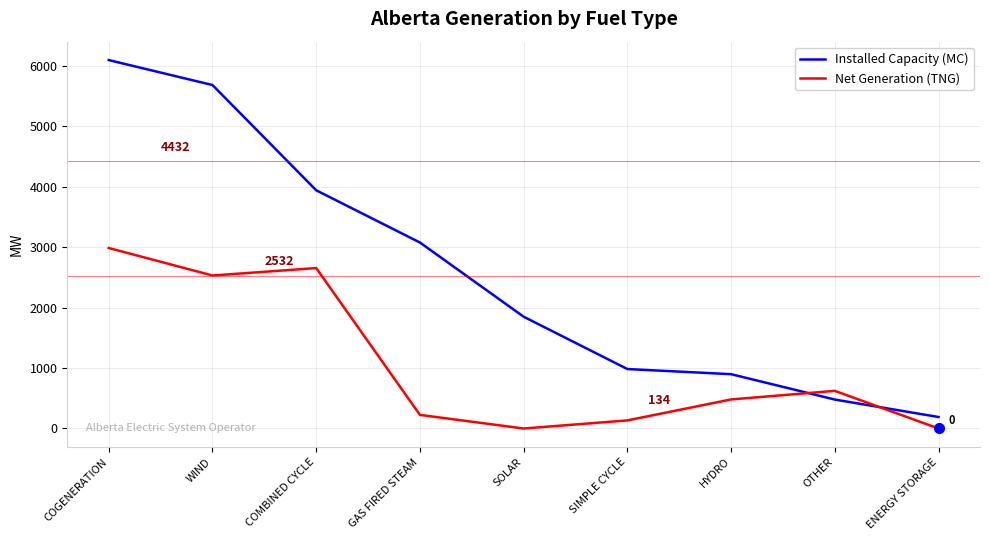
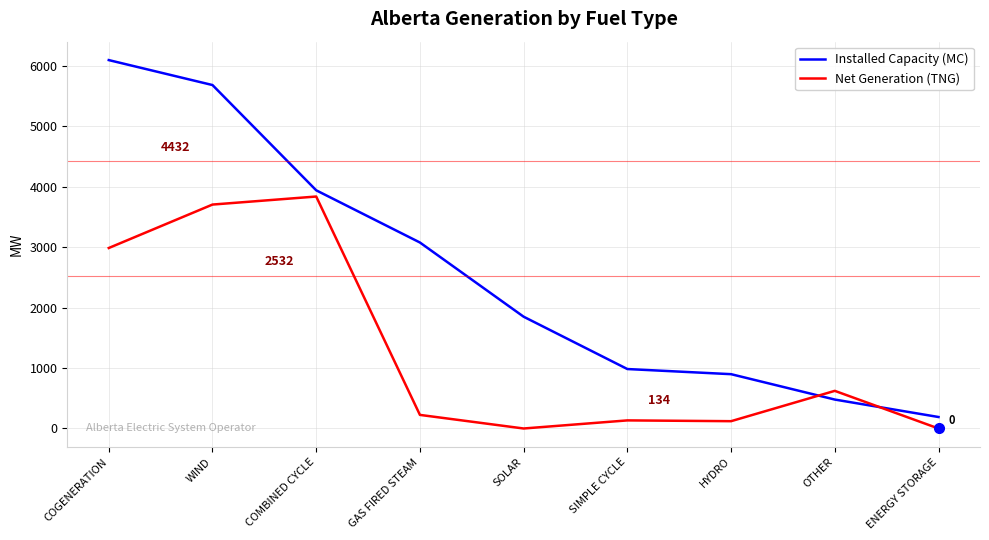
Net Generation (TNG), WIND: 2500 -> 3700
Net Generation (TNG), COMBINED CYCLE: 2700 -> 3800
Net Generation (TNG), HYDRO: 500 -> 100
